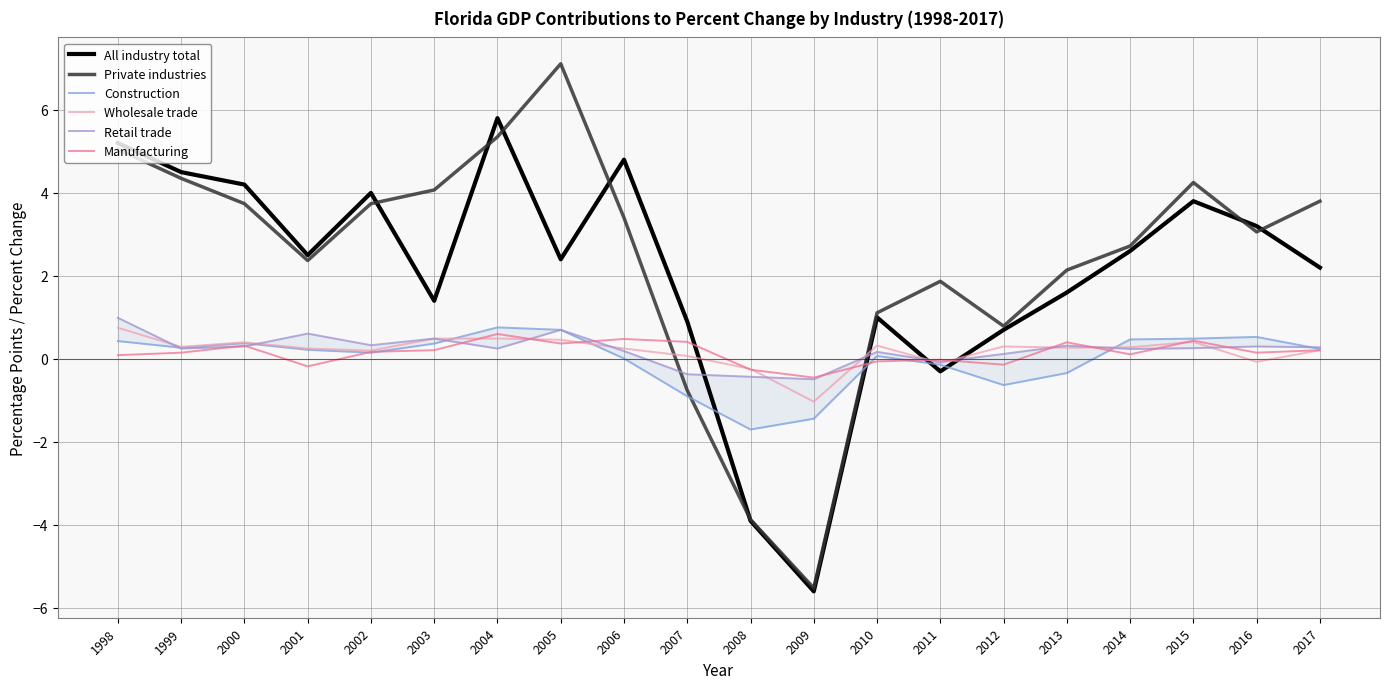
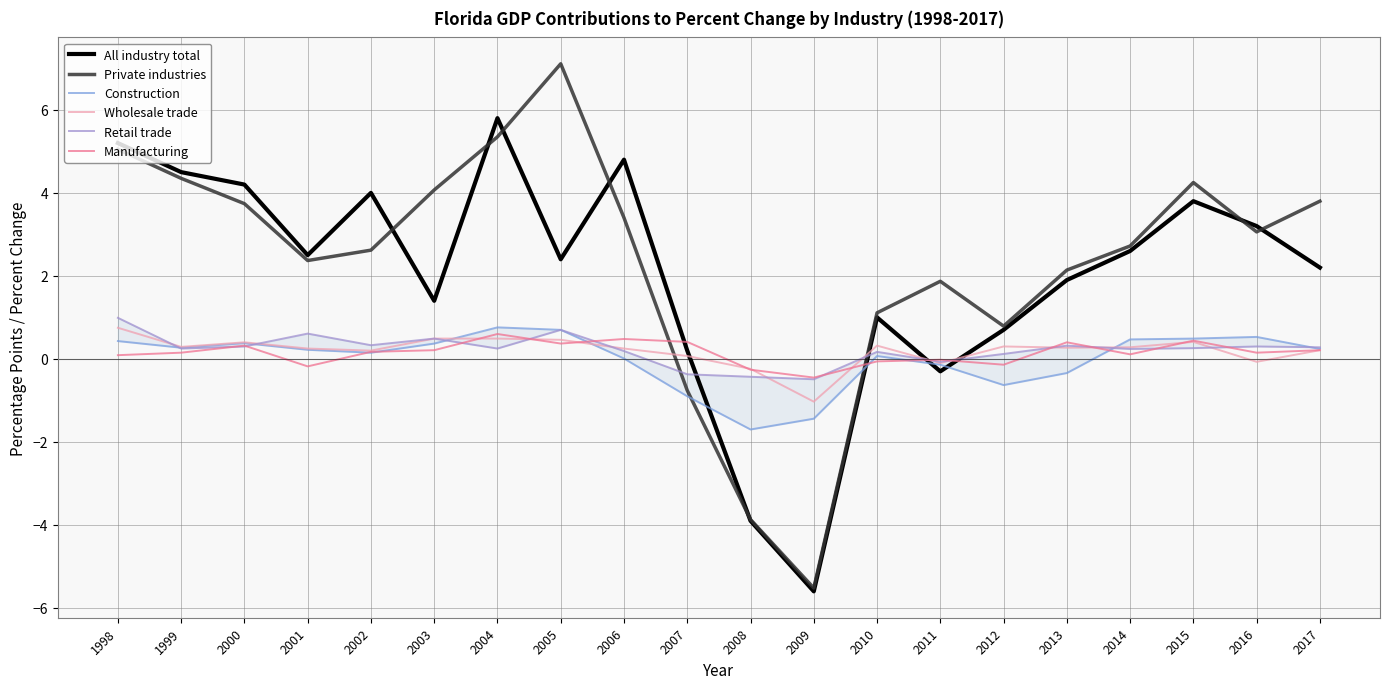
Private industries, 2002: 3.7 -> 2.6
All industry total, 2007: 0.9 -> 0.2
All industry total, 2013: 1.6 -> 1.9
